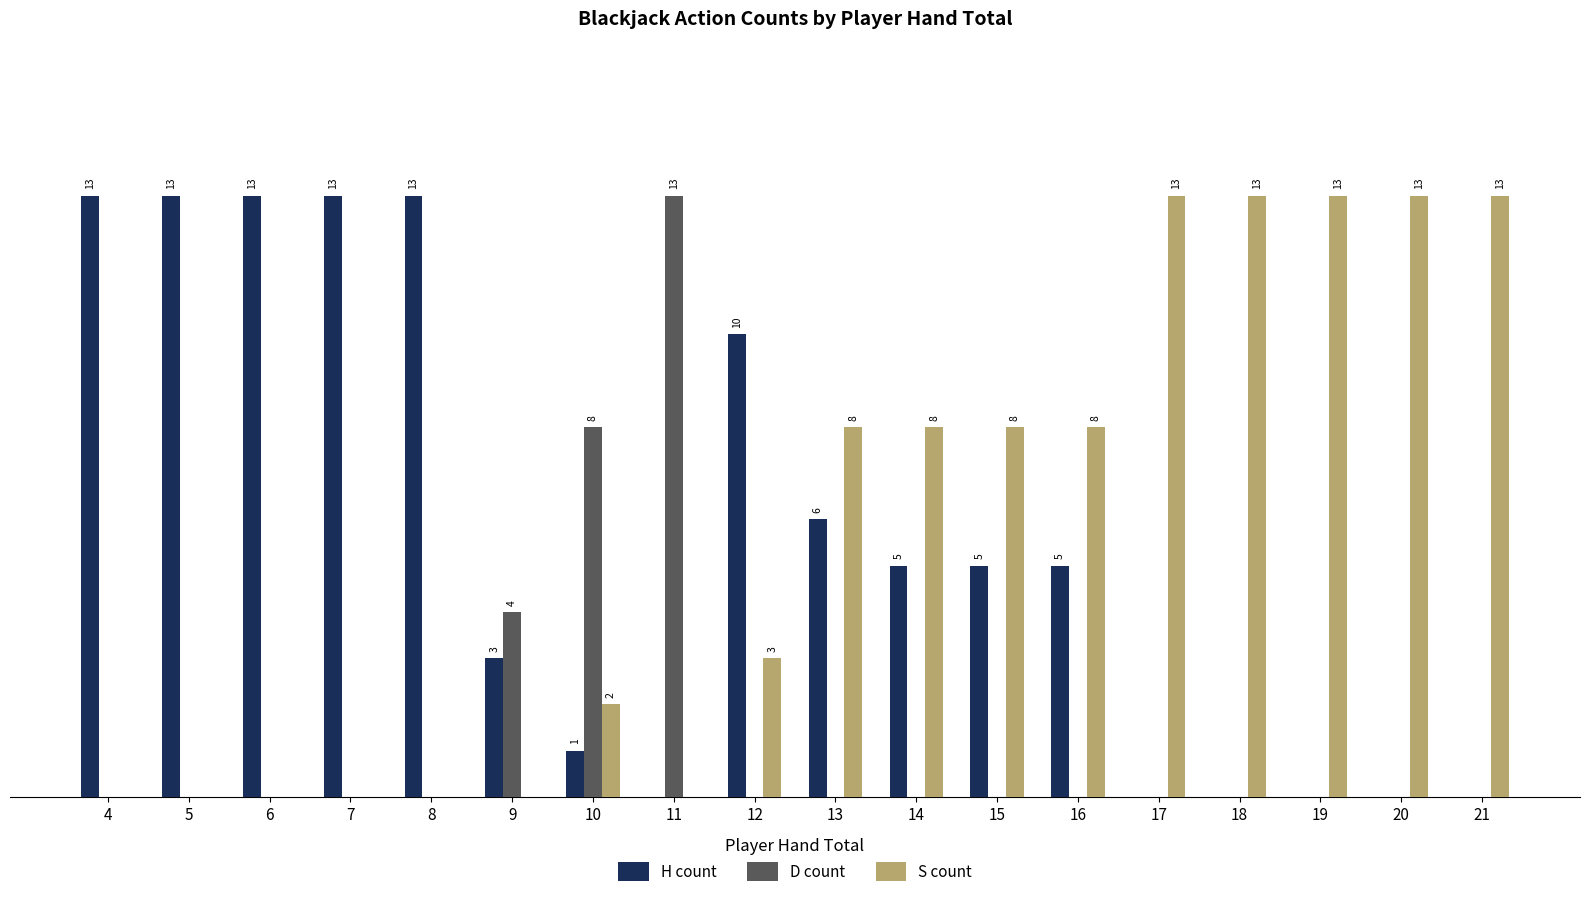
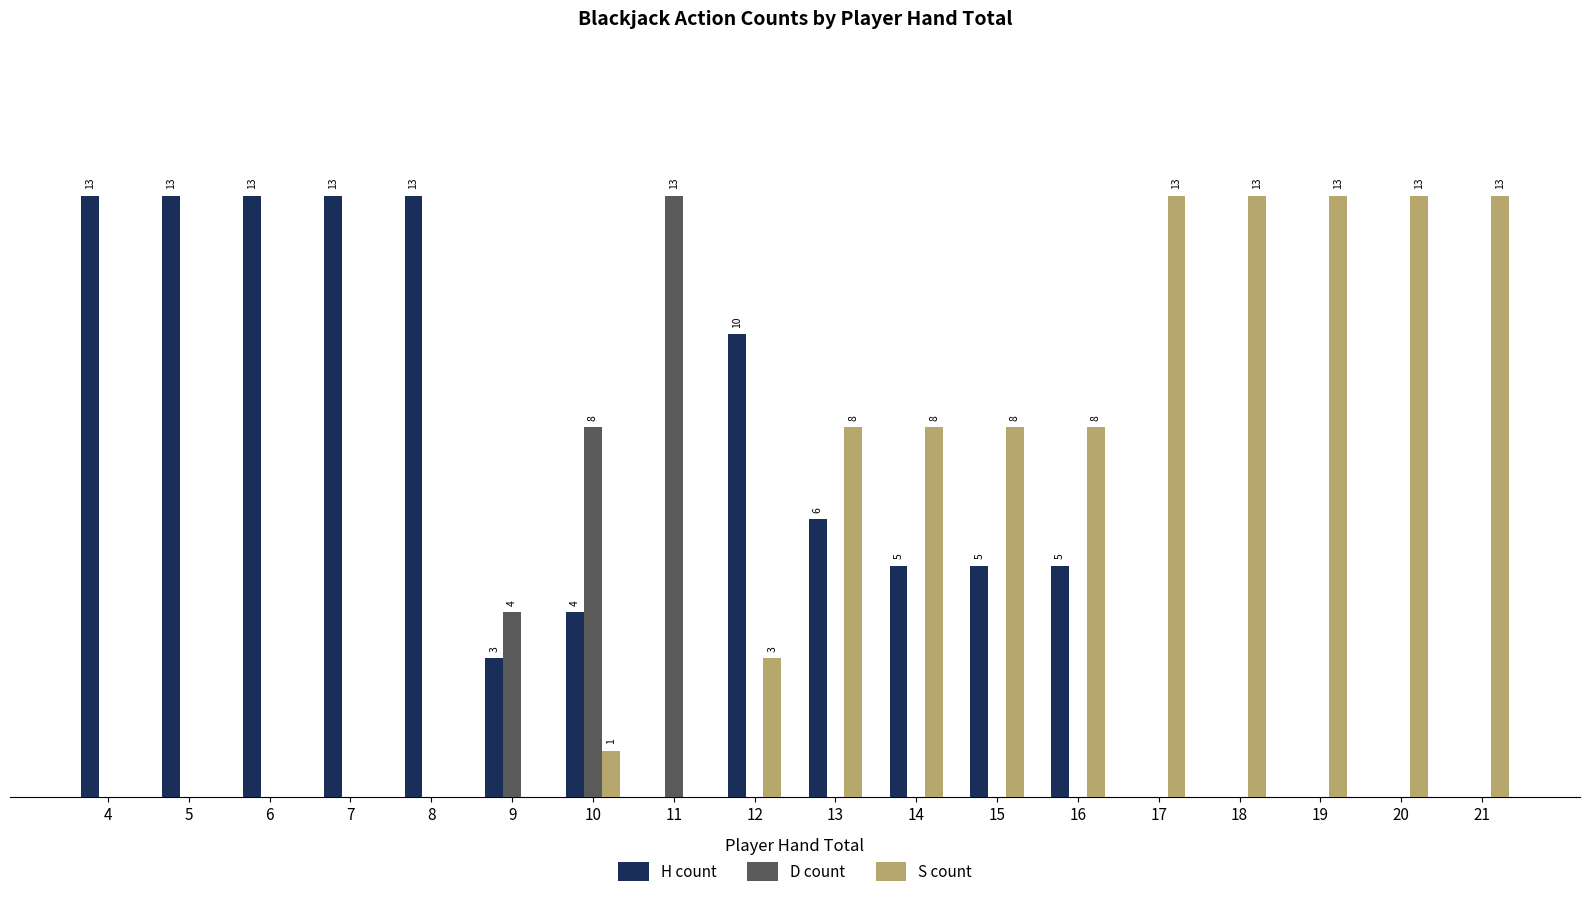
H count, 10: 1 -> 4
S count, 10: 2 -> 1
